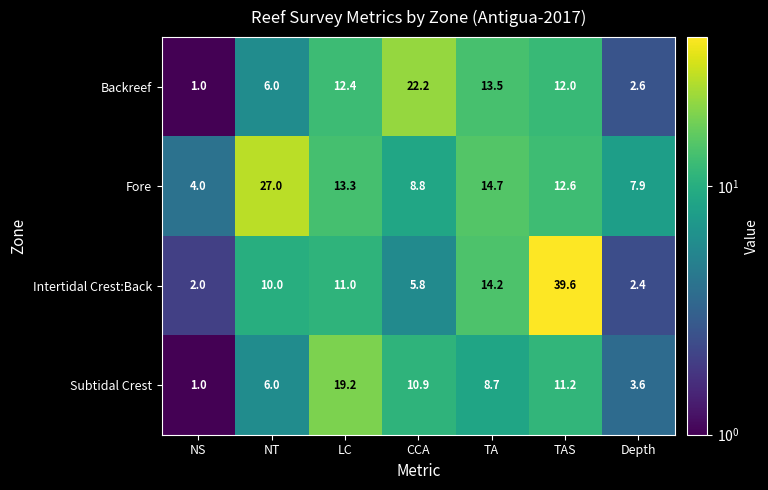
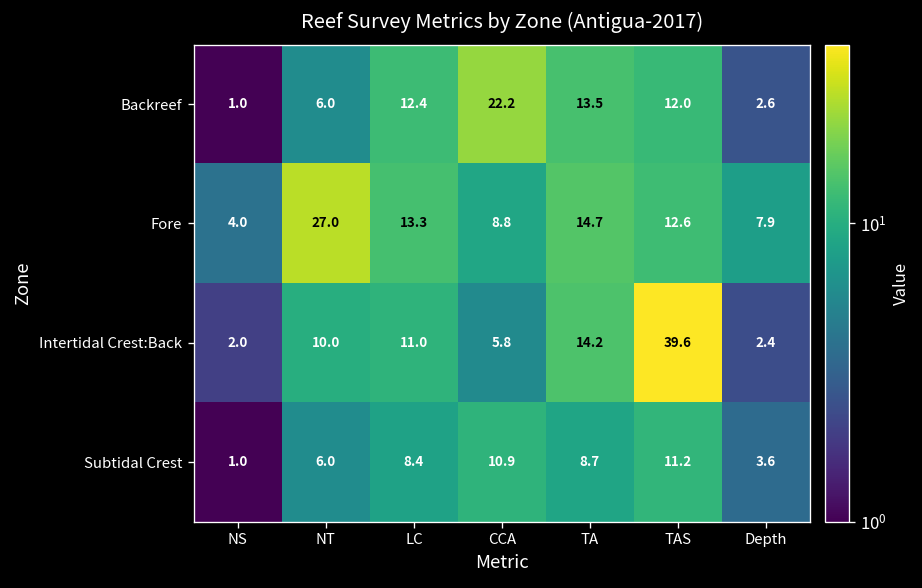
Subtidal Crest, LC: 19.2 -> 8.4
